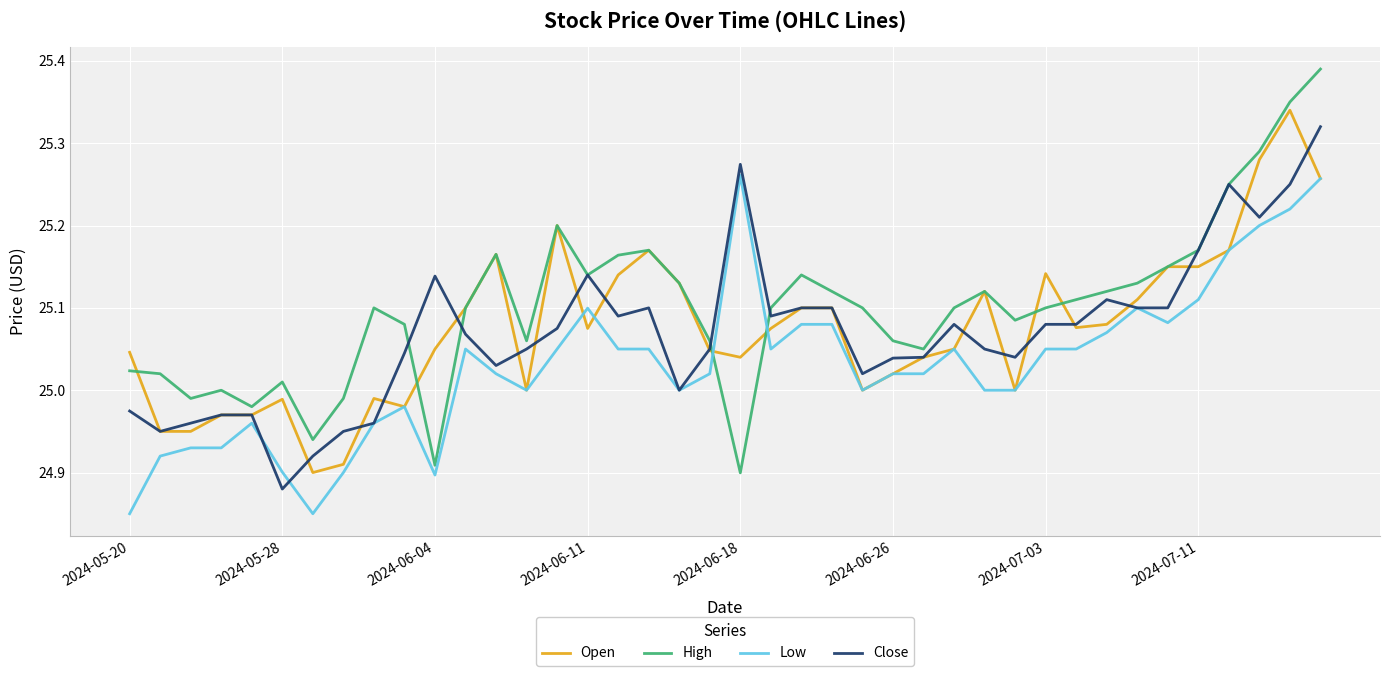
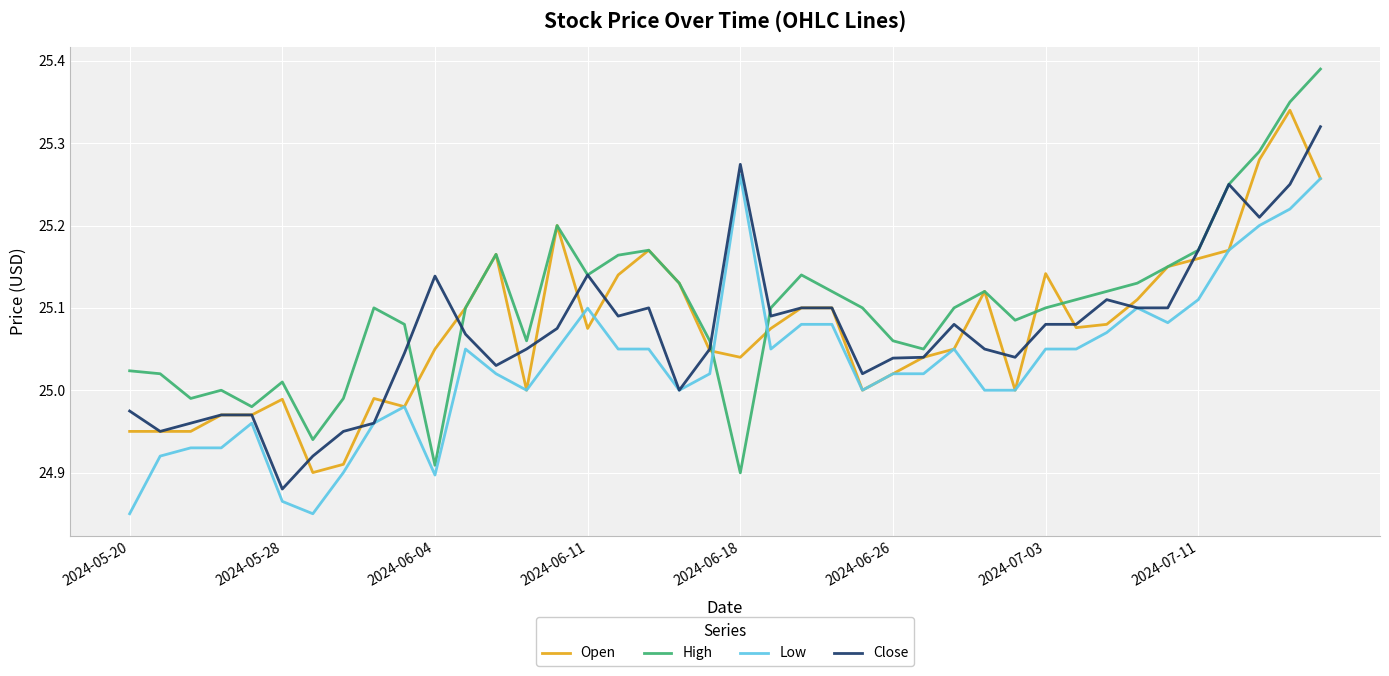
Open, 2024-05-20: 25.05 -> 24.95
Low, 2024-05-28: 24.90 -> 24.86
Open, 2024-07-11: 25.15 -> 25.16
